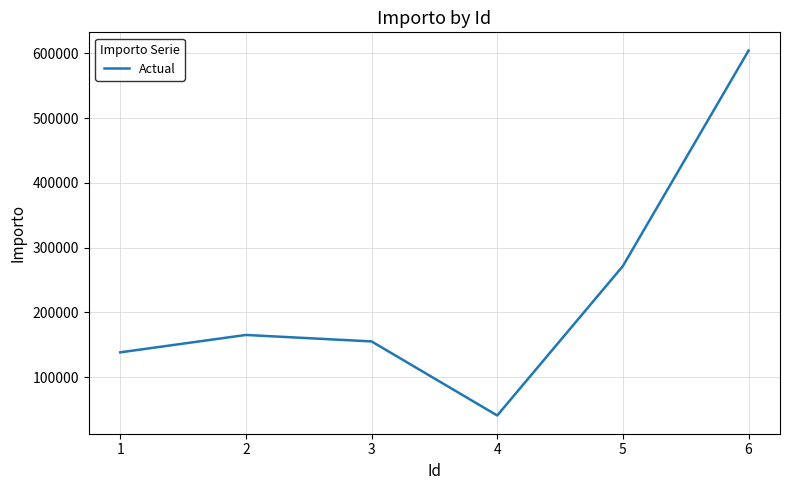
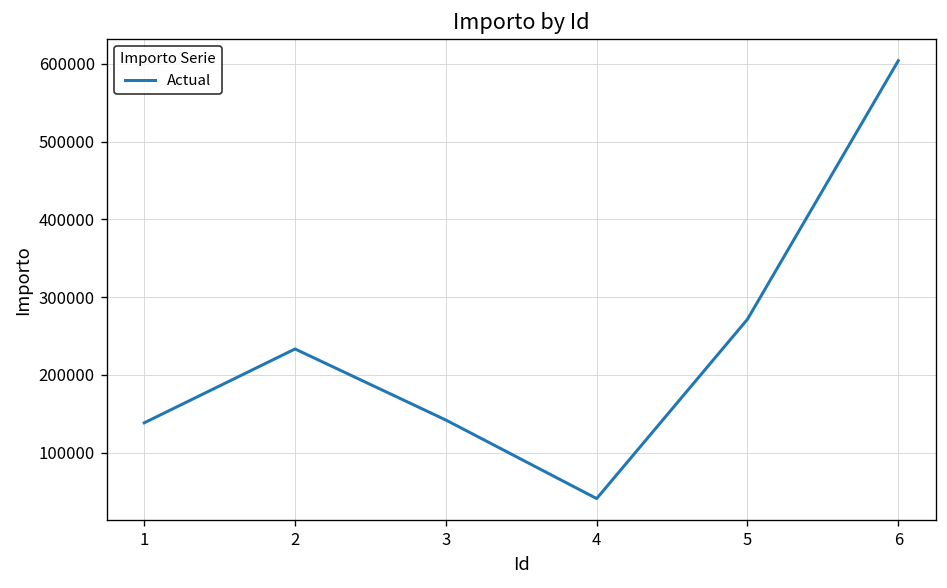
2: 170000 -> 230000
3: 160000 -> 140000
